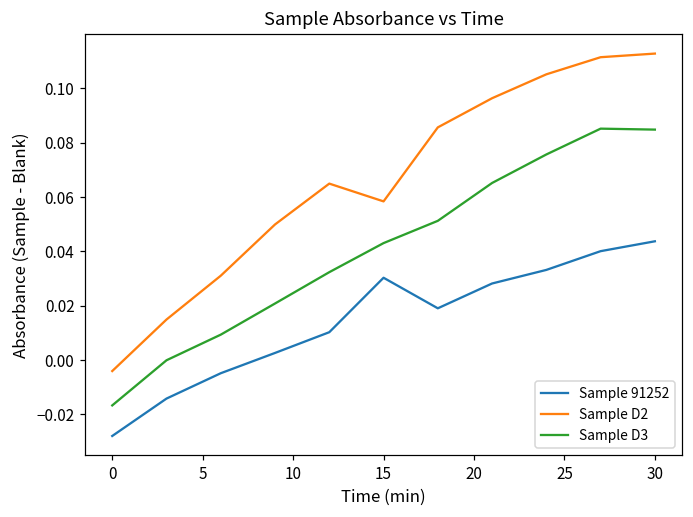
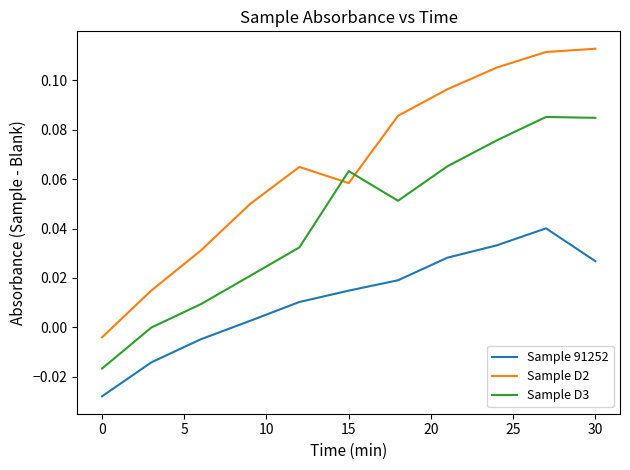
Sample 91252, 15: 0.030 -> 0.015
Sample D3, 15: 0.043 -> 0.063
Sample 91252, 30: 0.044 -> 0.027
